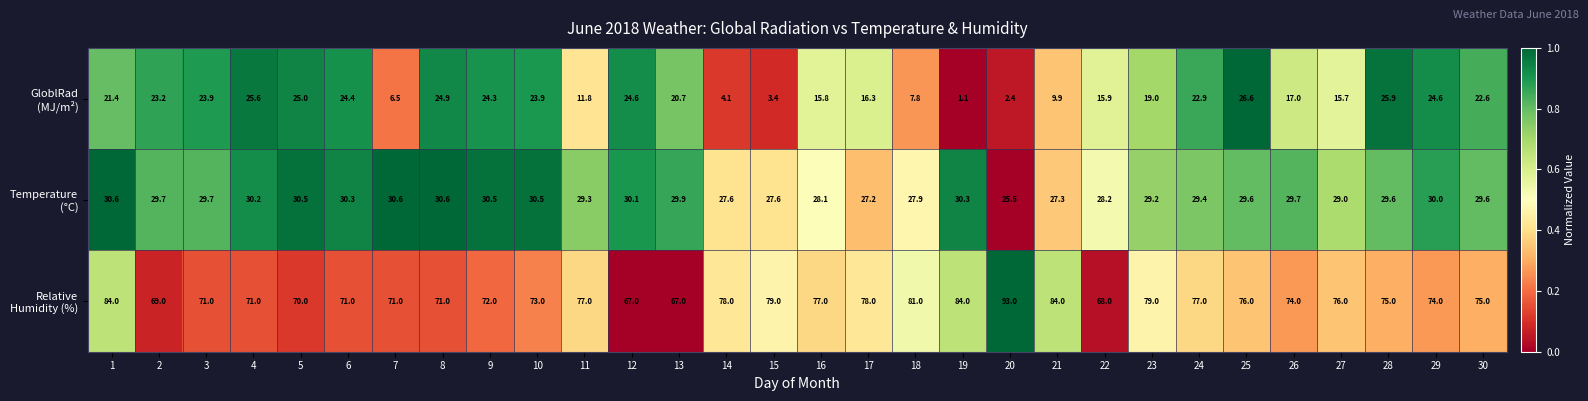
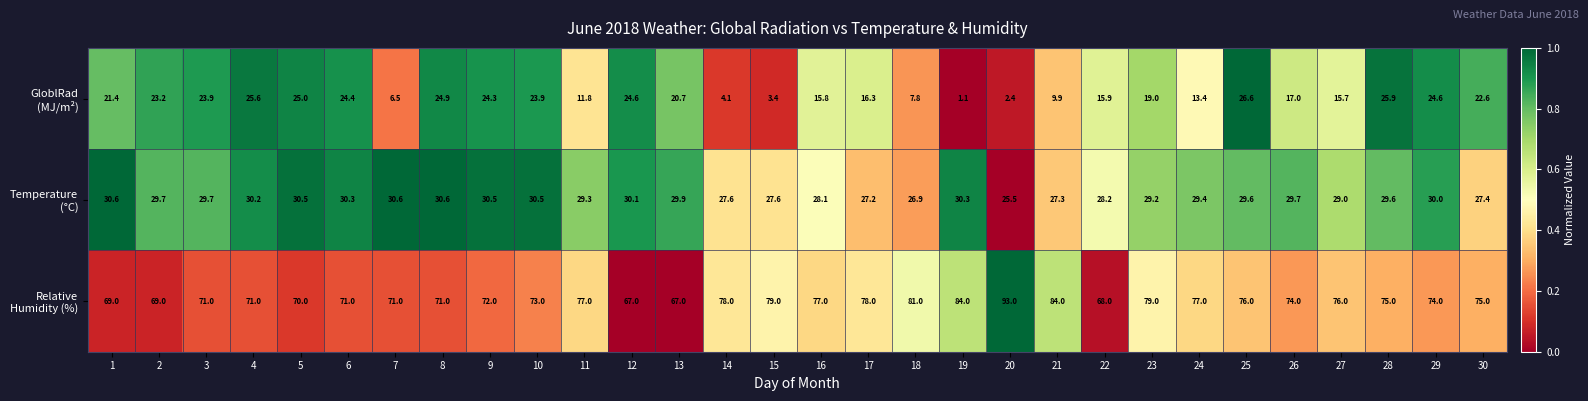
GloblRad (MJ/m²), 24: 22.9 -> 13.4
Temperature (°C), 18: 27.9 -> 26.9
Temperature (°C), 30: 29.6 -> 27.4
Relative Humidity (%), 1: 84.0 -> 69.0
